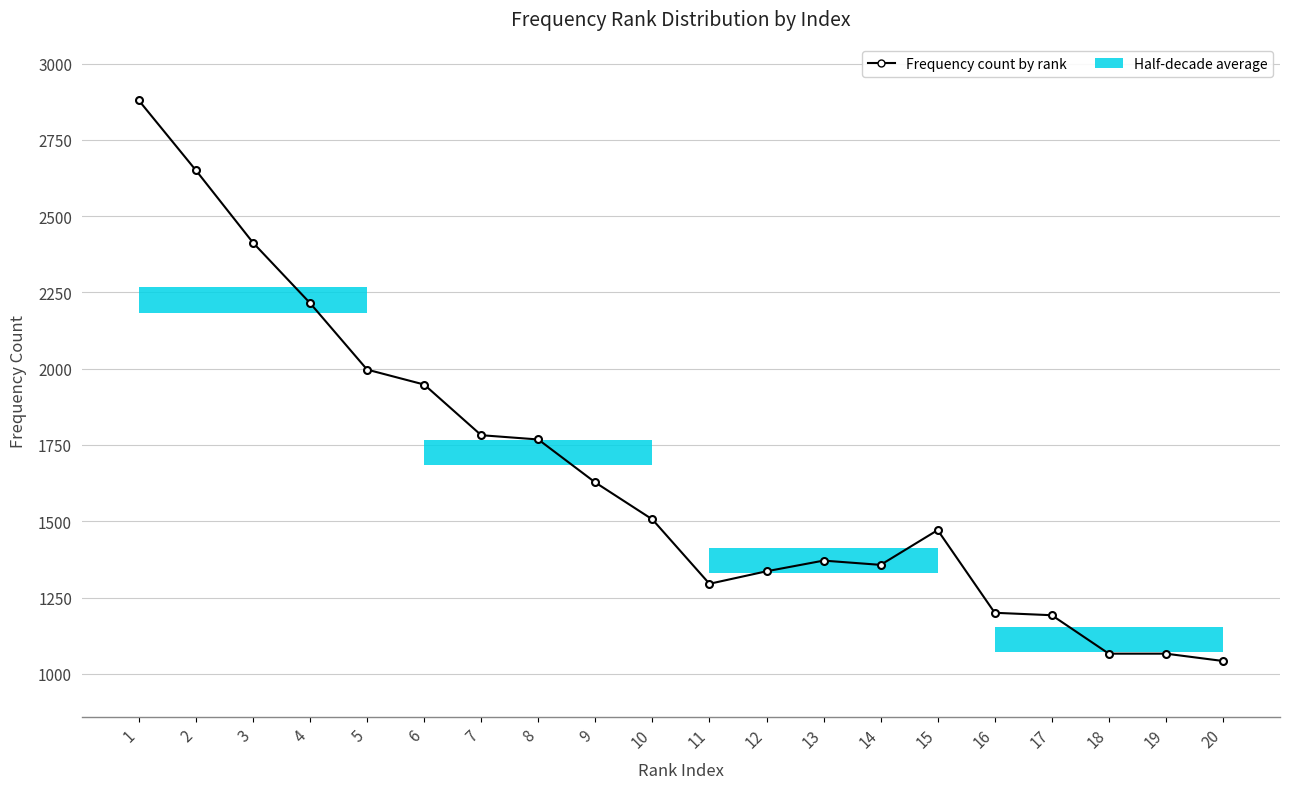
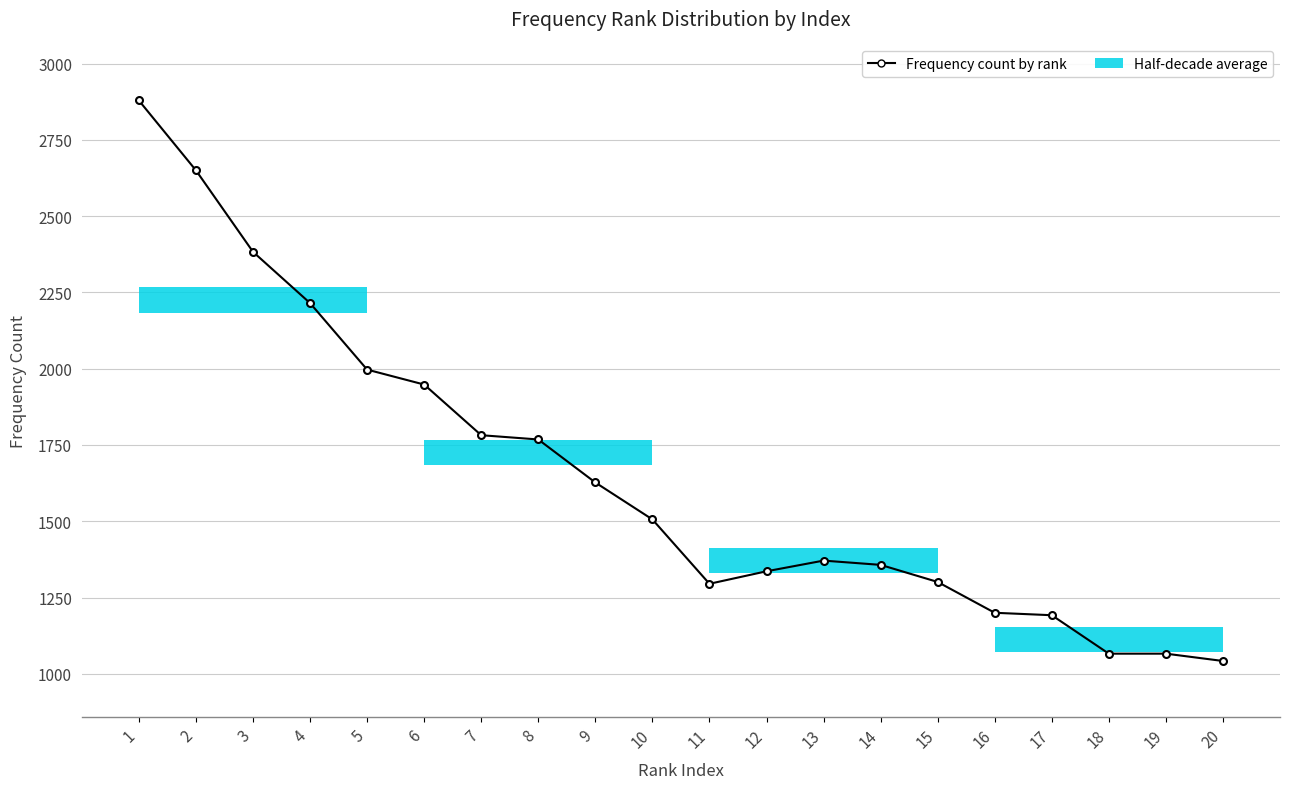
3: 2410 -> 2380
15: 1470 -> 1300
